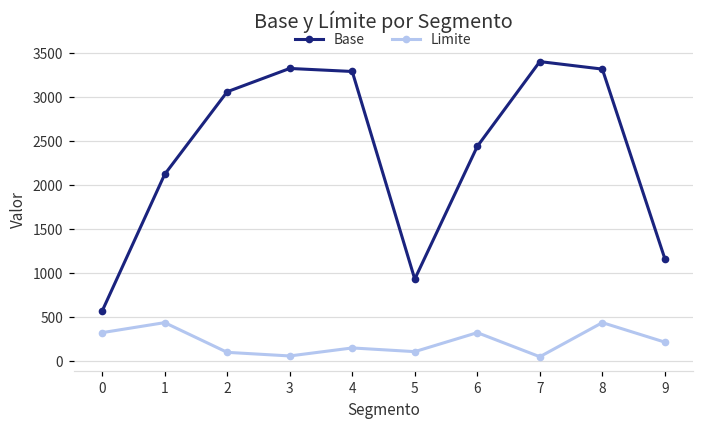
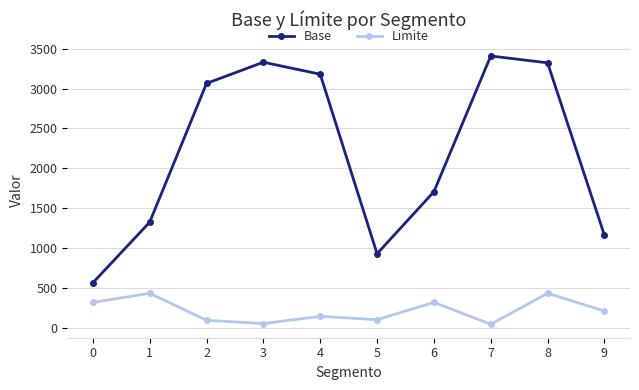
Base, 1: 2100 -> 1300
Base, 4: 3300 -> 3200
Base, 6: 2400 -> 1700
